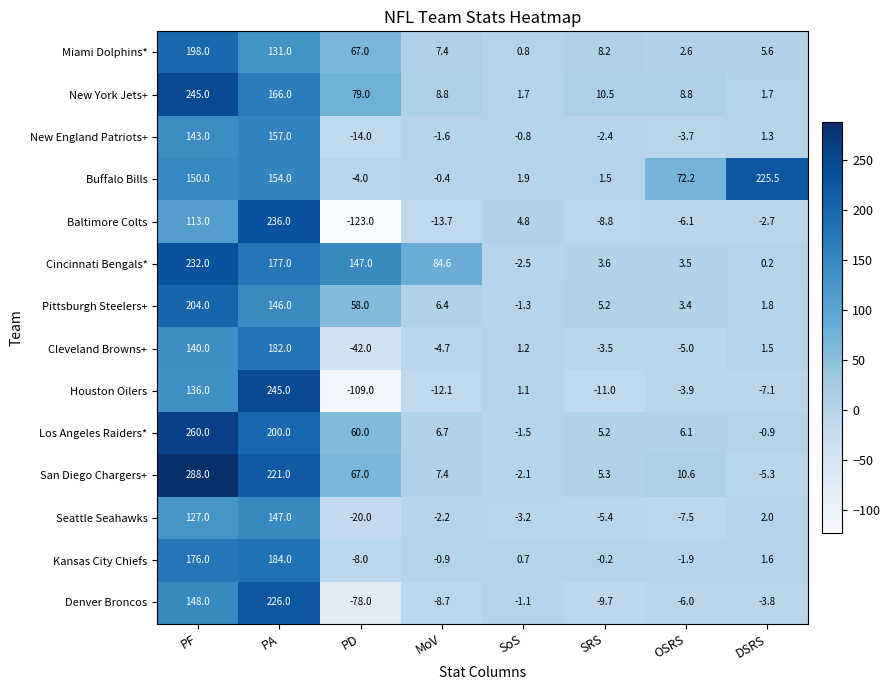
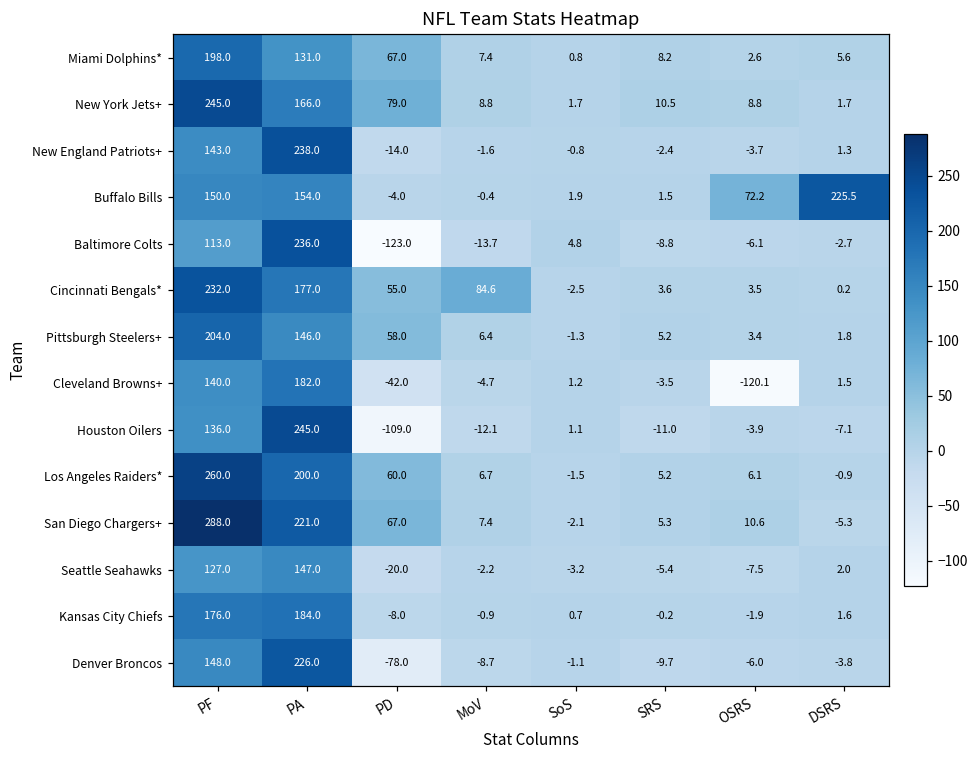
New England Patriots+, PA: 157.0 -> 238.0
Cincinnati Bengals*, PD: 147.0 -> 55.0
Cleveland Browns+, OSRS: -5.0 -> -120.1
